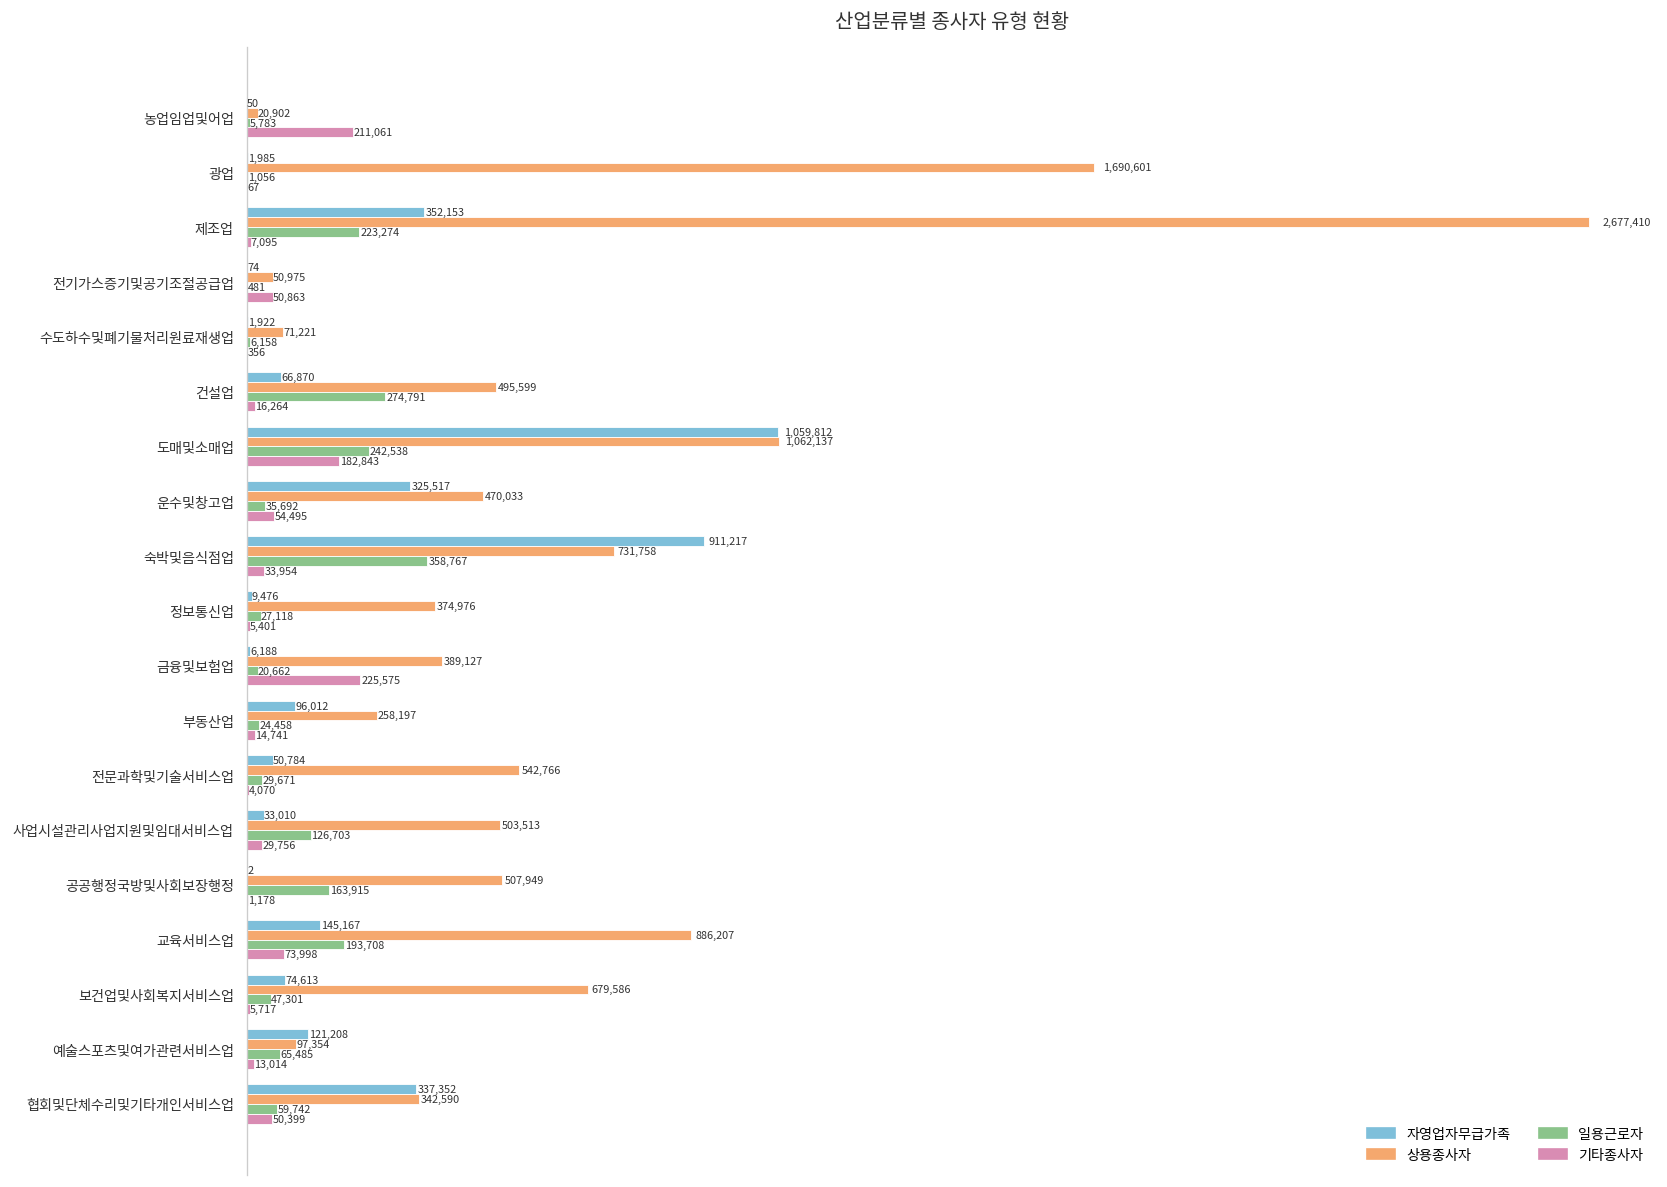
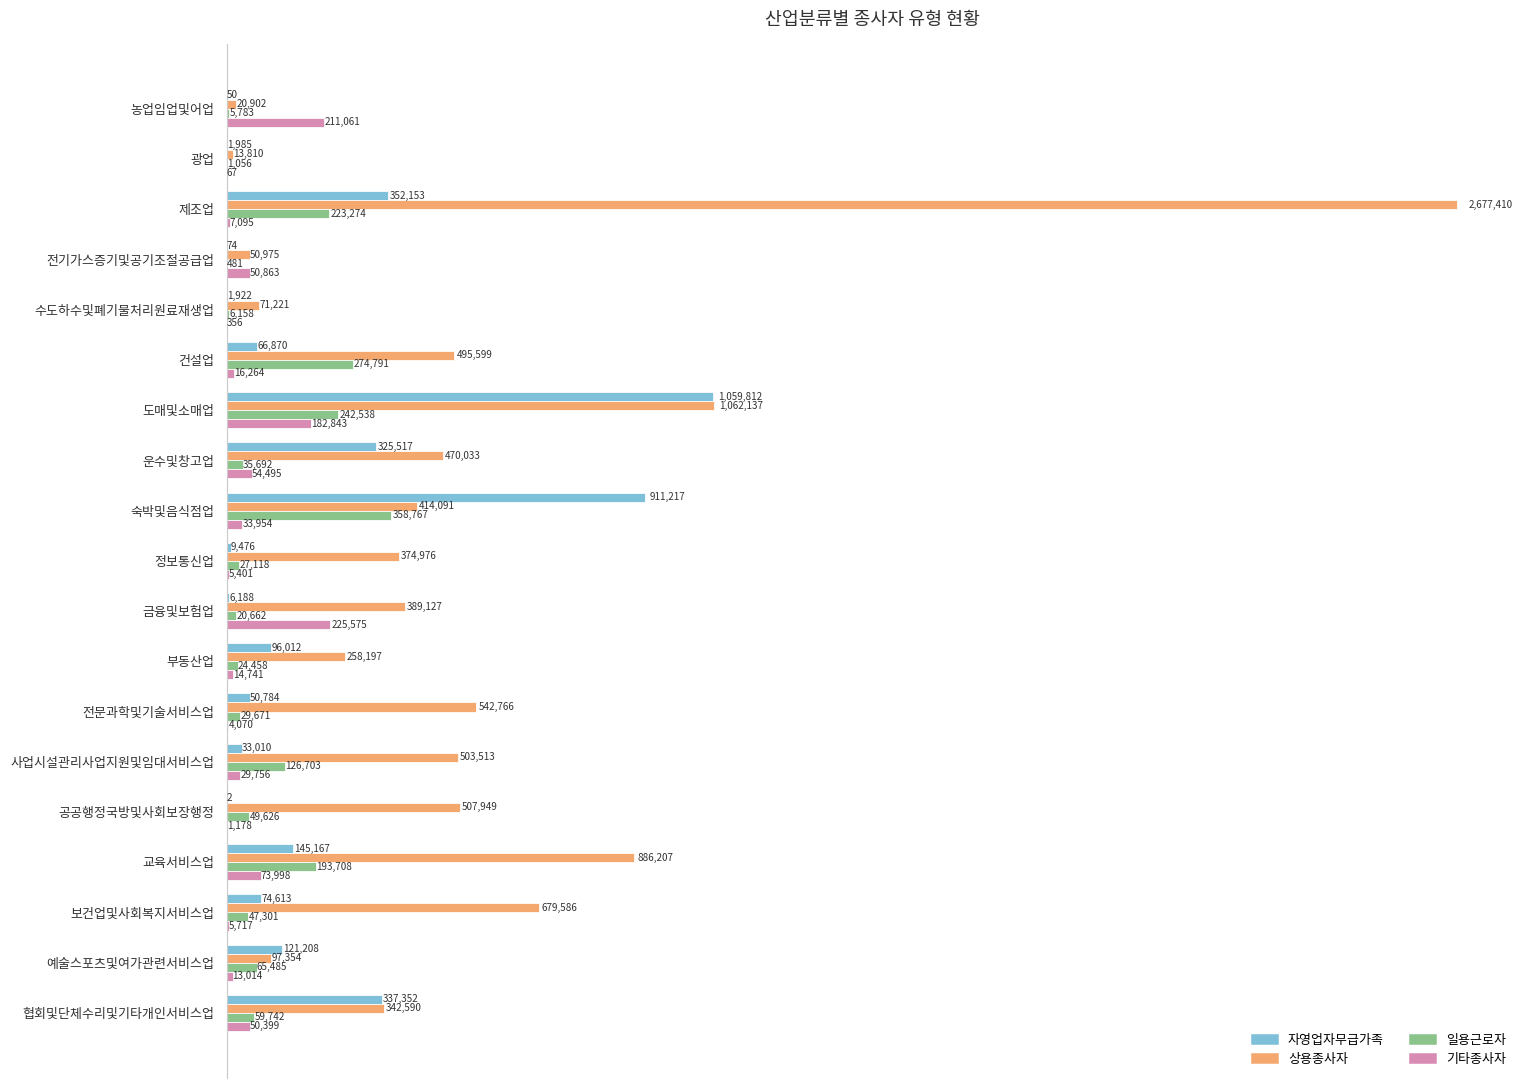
상용종사자, 광업: 1,690,601 -> 13,810
상용종사자, 숙박및음식점업: 731,758 -> 414,091
일용근로자, 공공행정국방및사회보장행정: 163,915 -> 49,626
